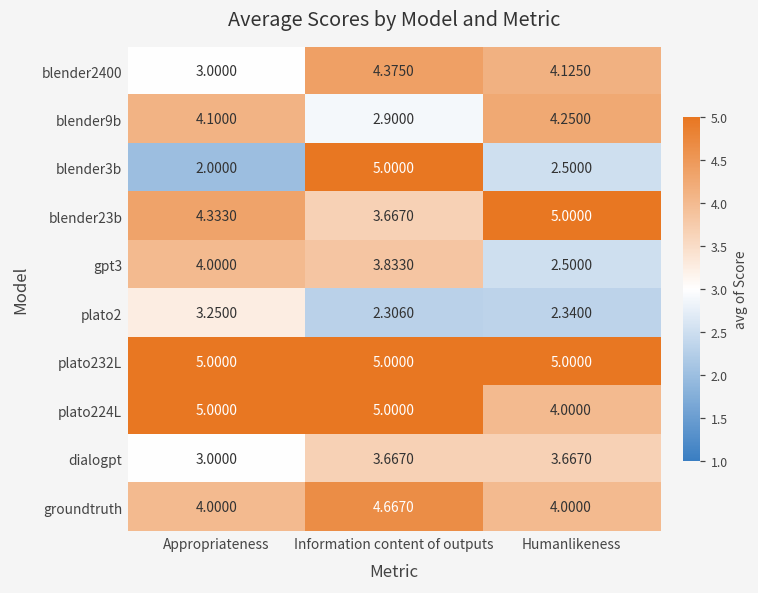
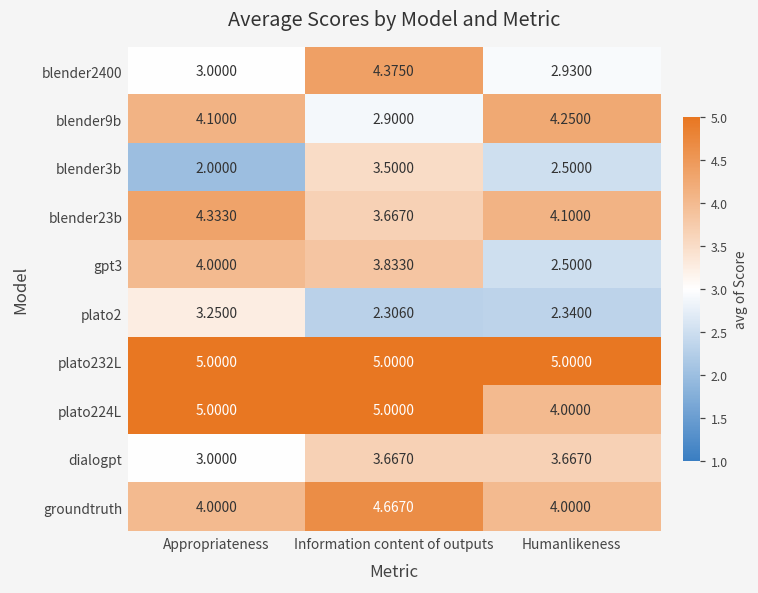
blender2400, Humanlikeness: 4.1250 -> 2.9300
blender3b, Information content of outputs: 5.0000 -> 3.5000
blender23b, Humanlikeness: 5.0000 -> 4.1000
